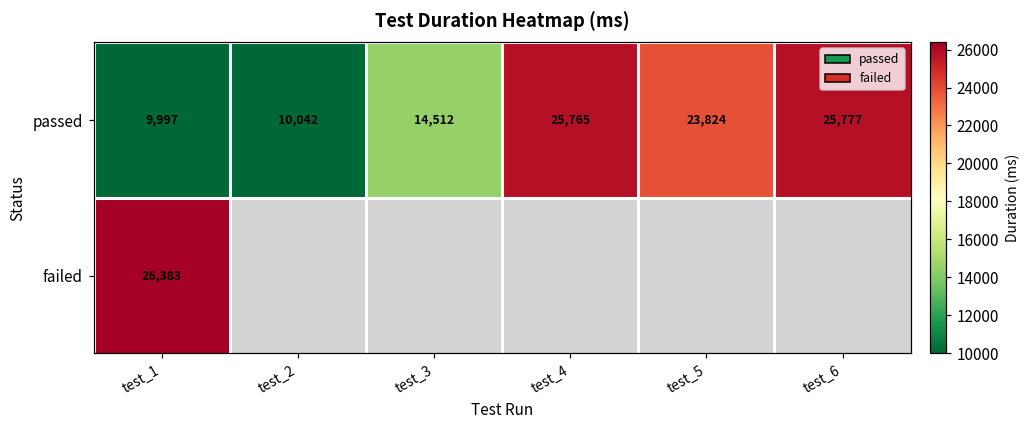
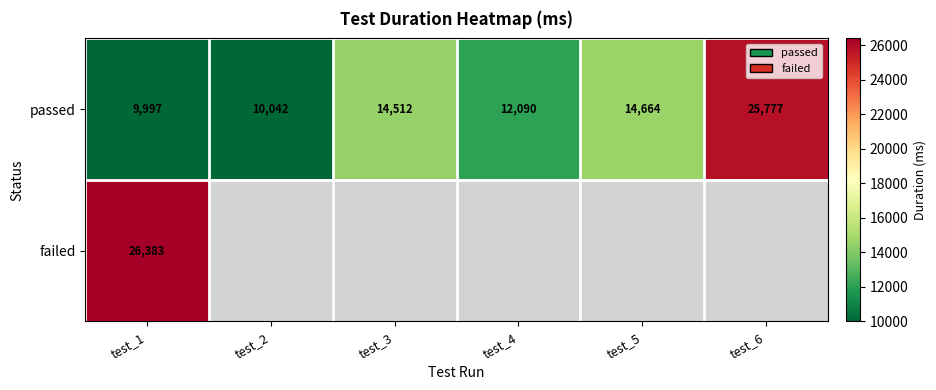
passed, test_4: 25,765 -> 12,090
passed, test_5: 23,824 -> 14,664
